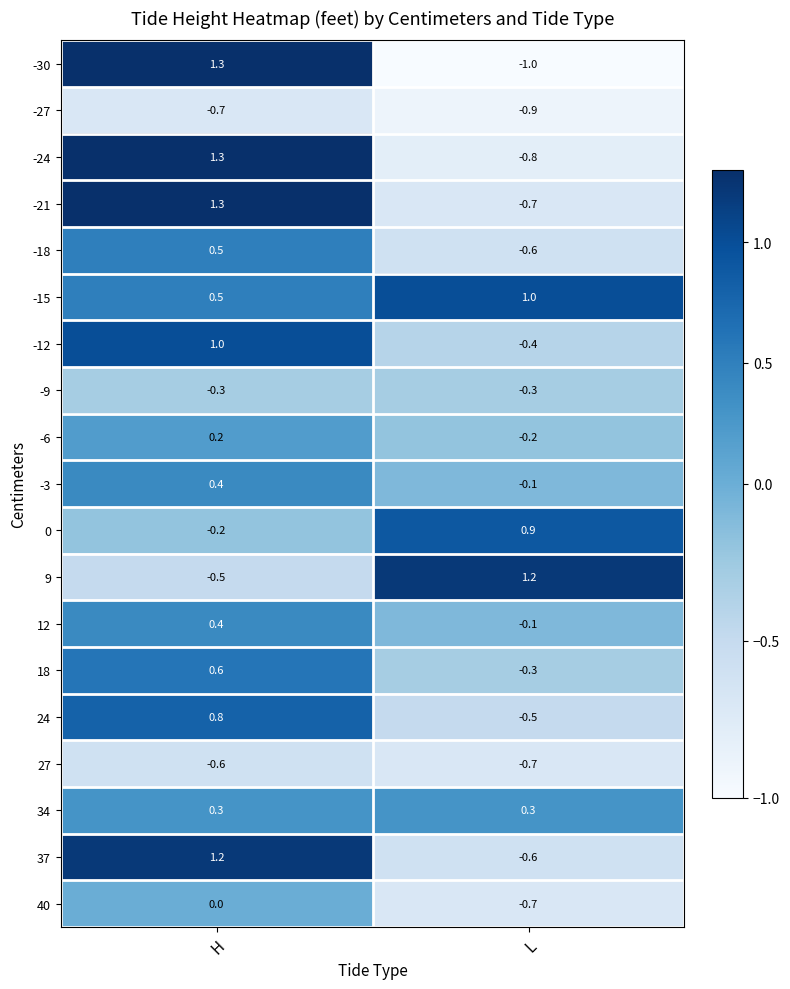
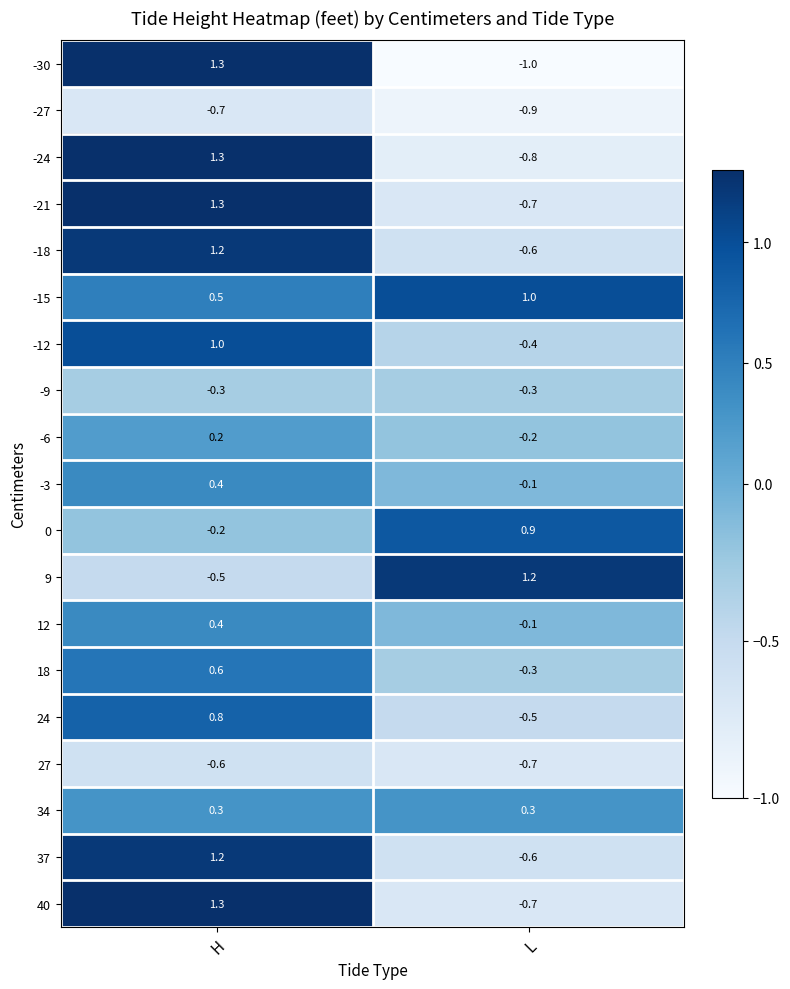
-18, H: 0.5 -> 1.2
40, H: 0.0 -> 1.3
